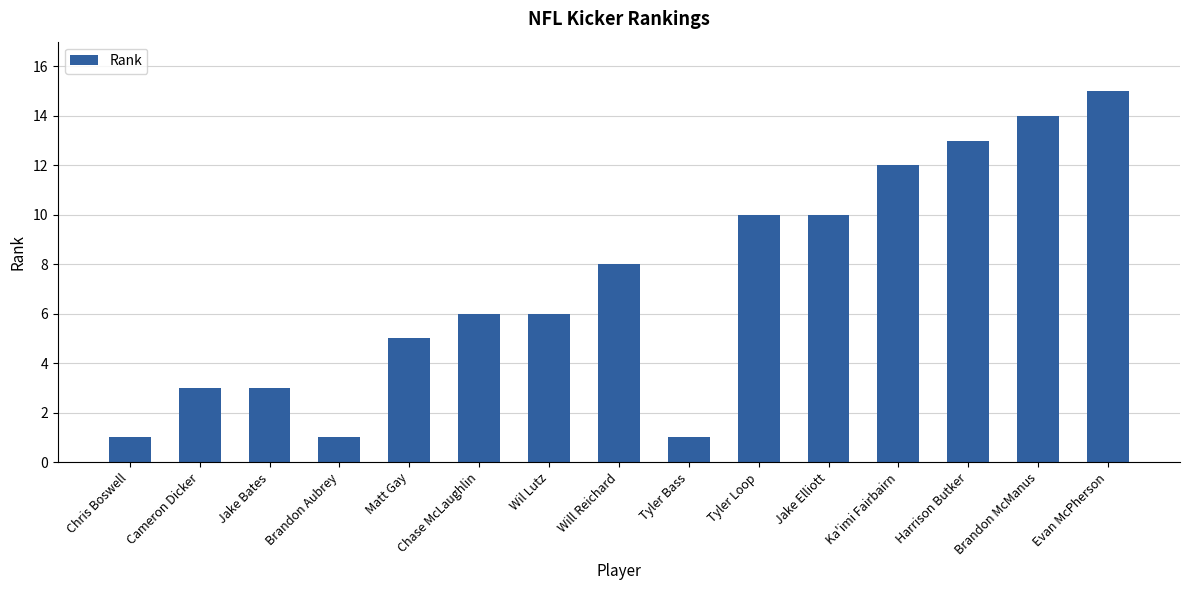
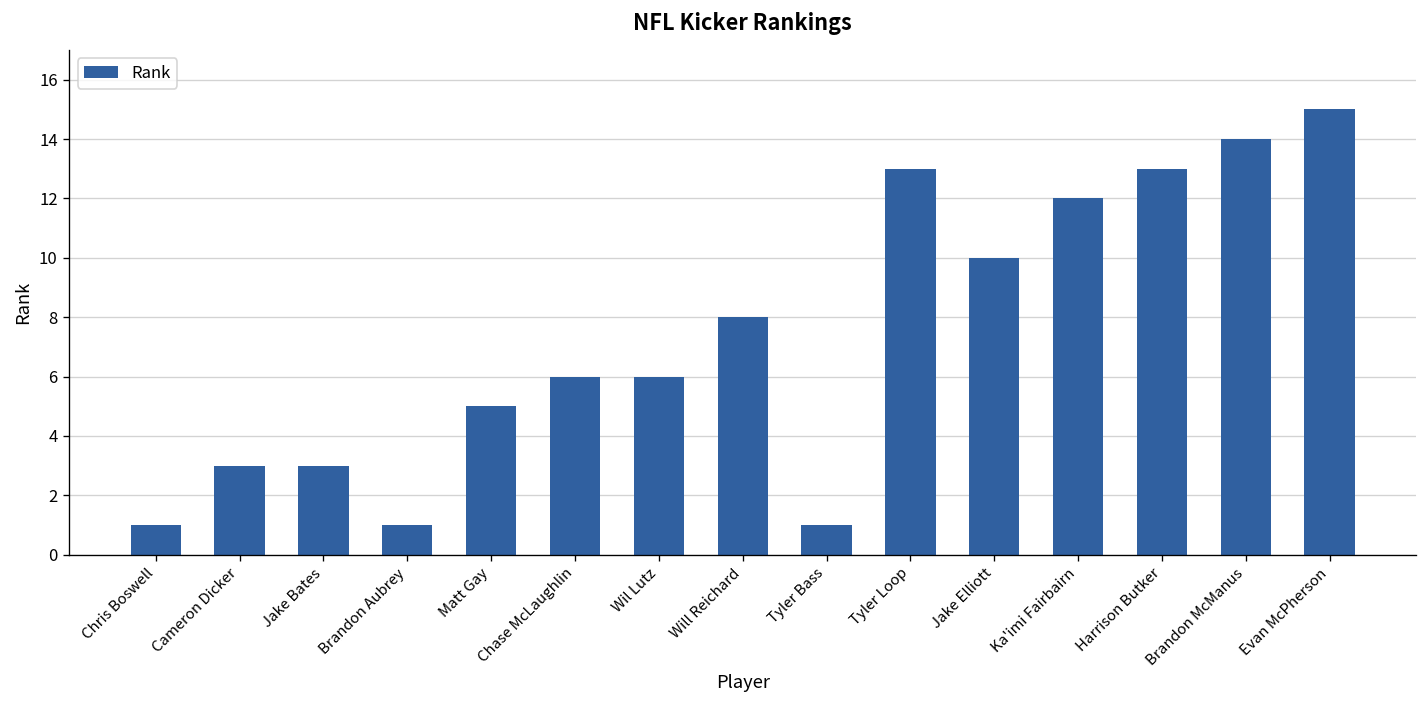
Tyler Loop: 10 -> 13
